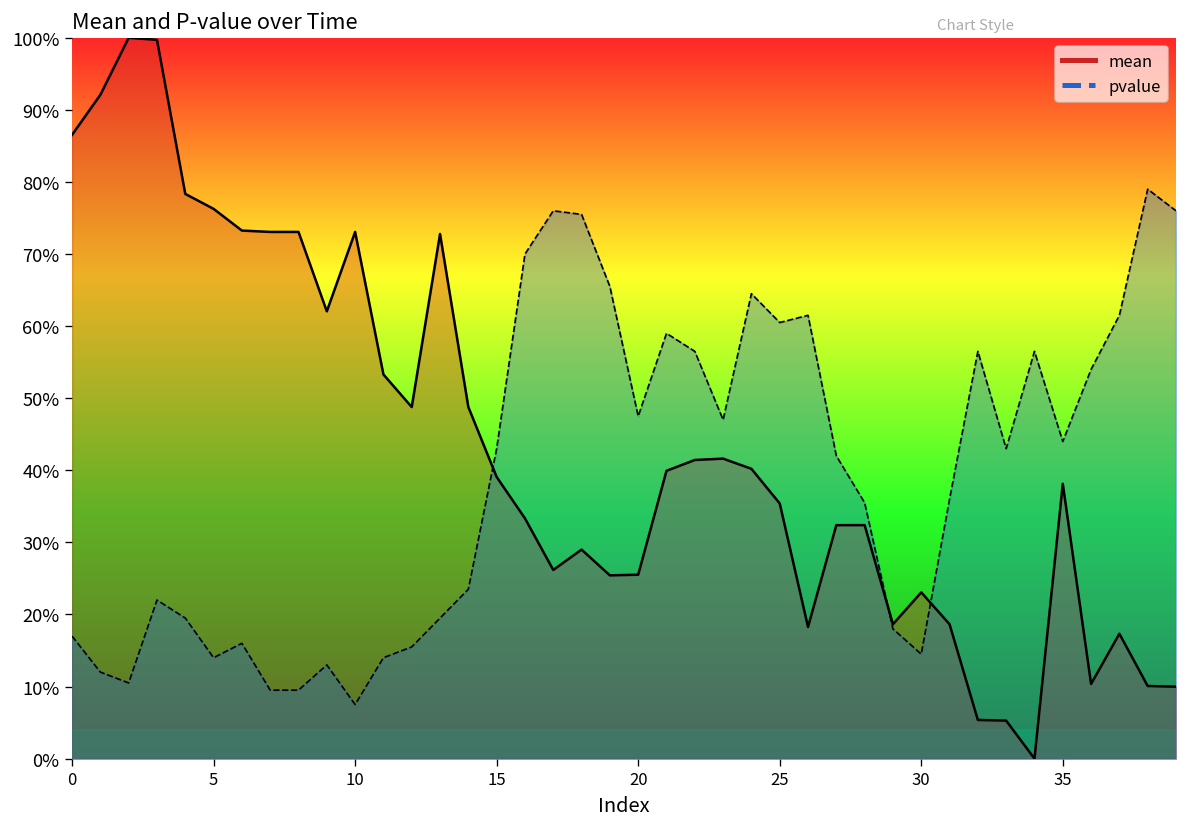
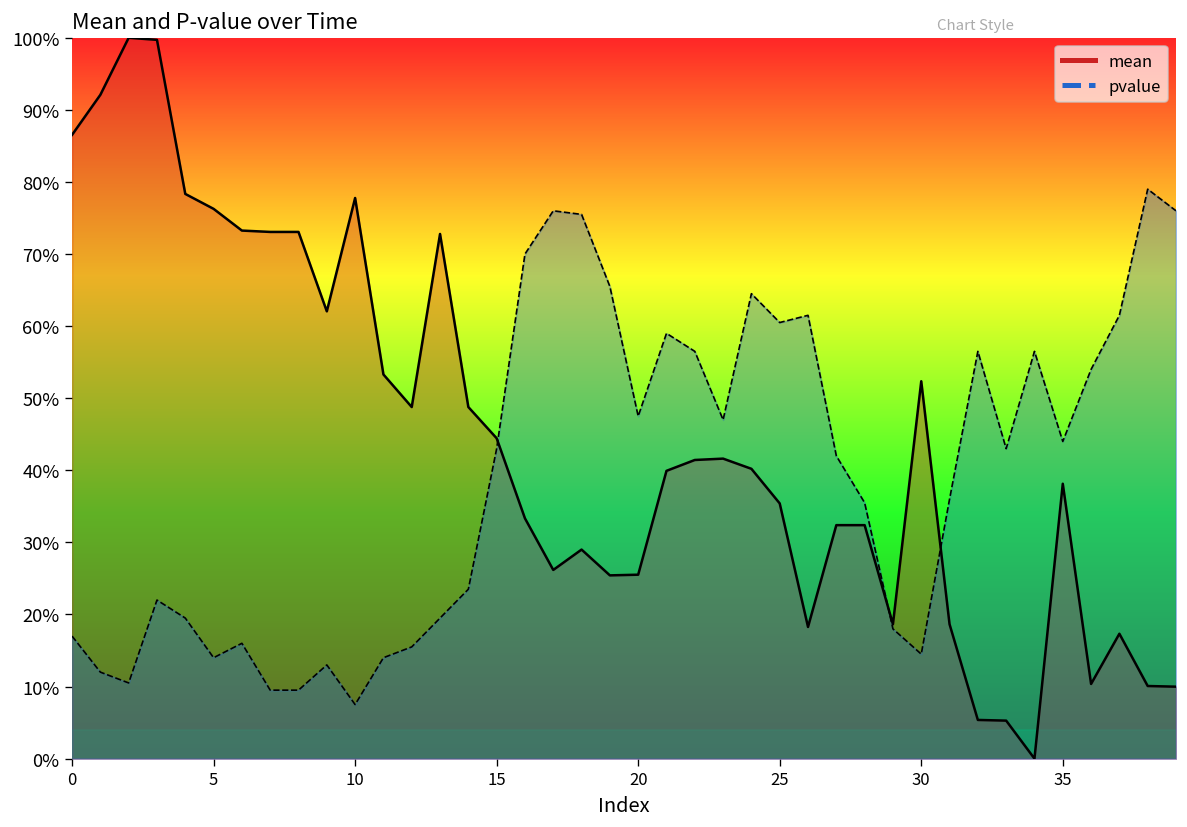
mean, 10: 73% -> 78%
mean, 15: 39% -> 44%
mean, 30: 23% -> 52%
